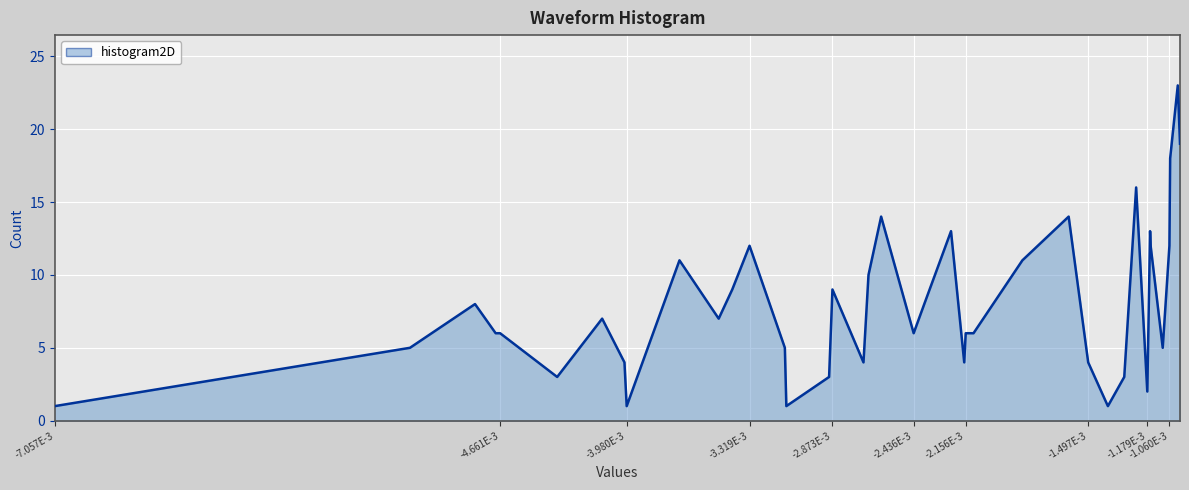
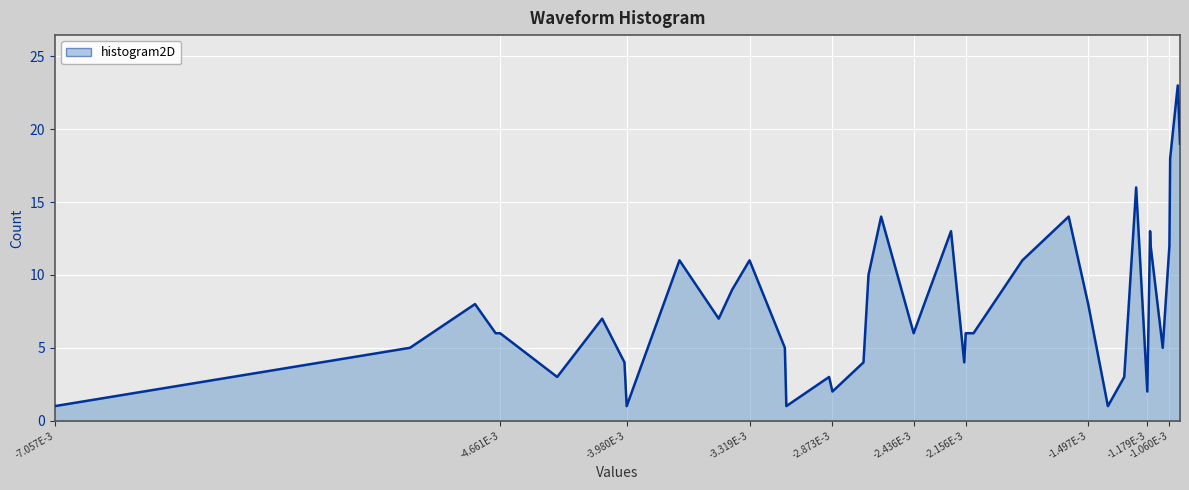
-3.319E-3: 12 -> 11
-2.873E-3: 9 -> 2
-1.497E-3: 4 -> 8
